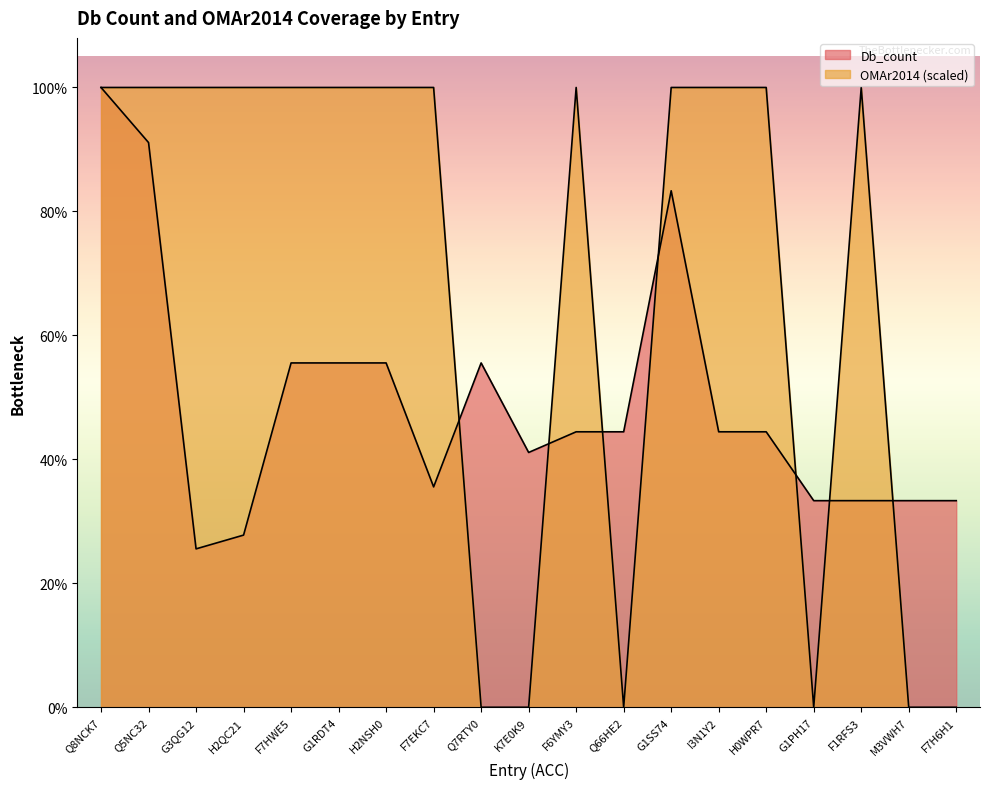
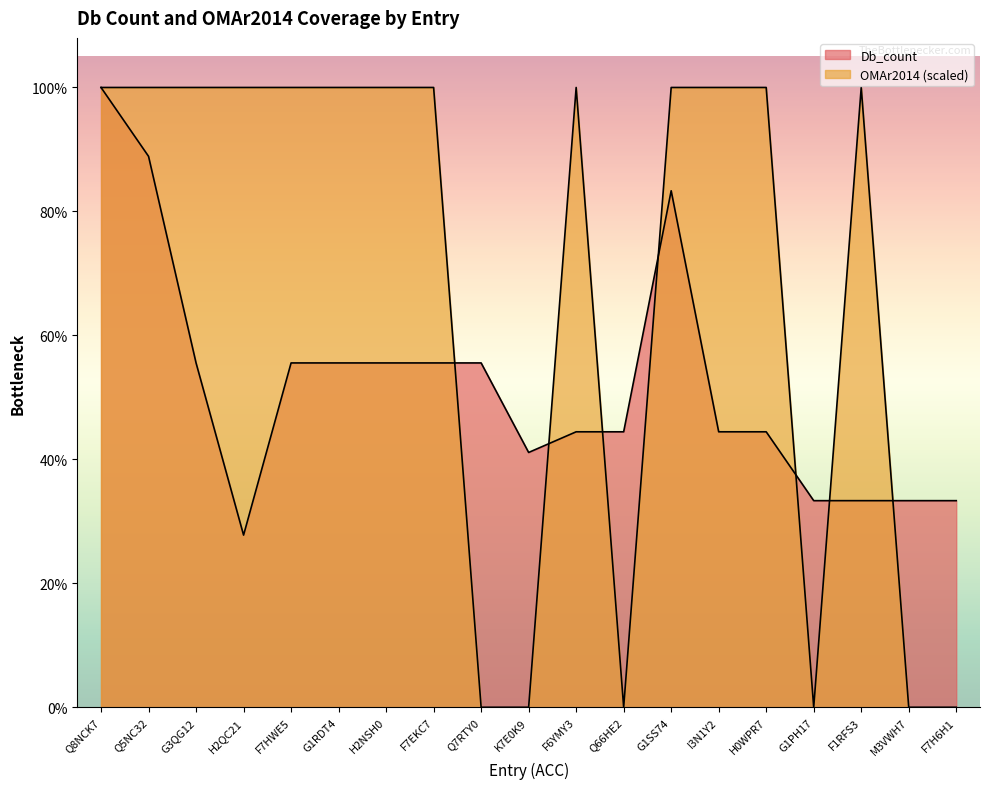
Db_count, Q5NC32: 91% -> 89%
Db_count, G3QG12: 26% -> 56%
Db_count, F7EKC7: 36% -> 56%
